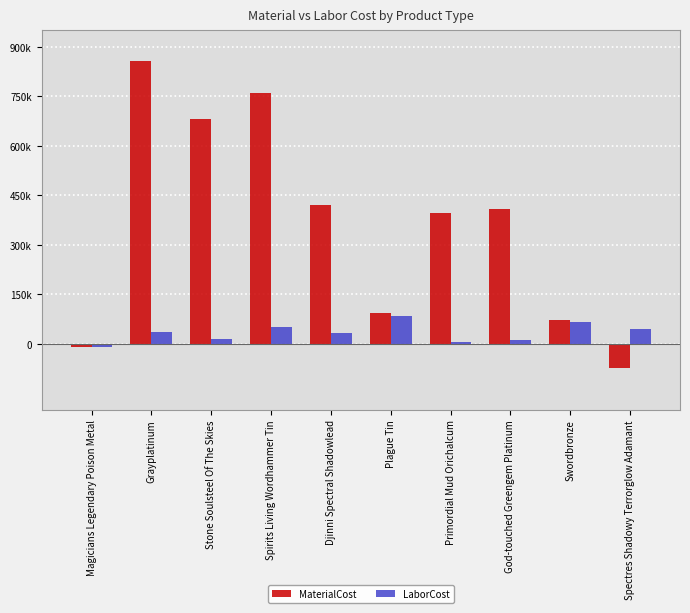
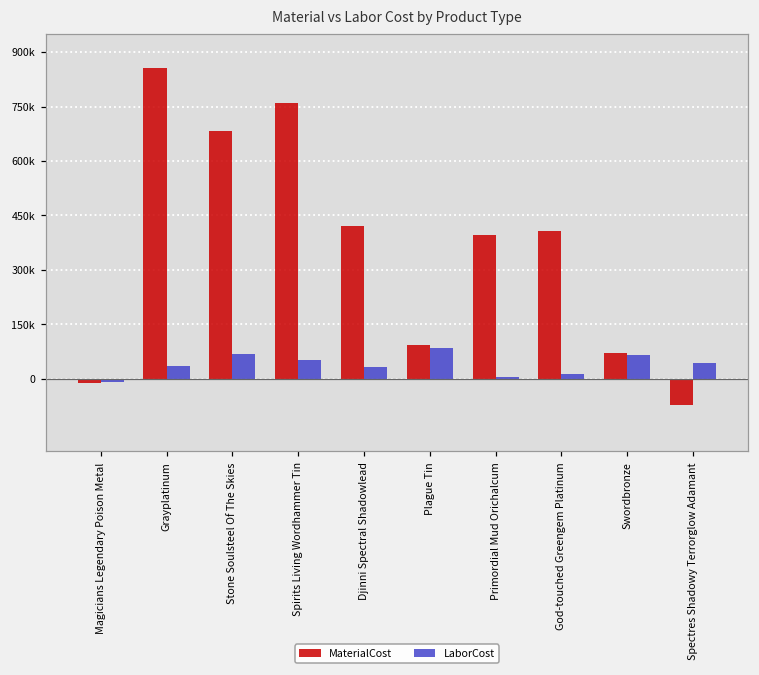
LaborCost, Stone Soulsteel Of The Skies: 10000 -> 70000
